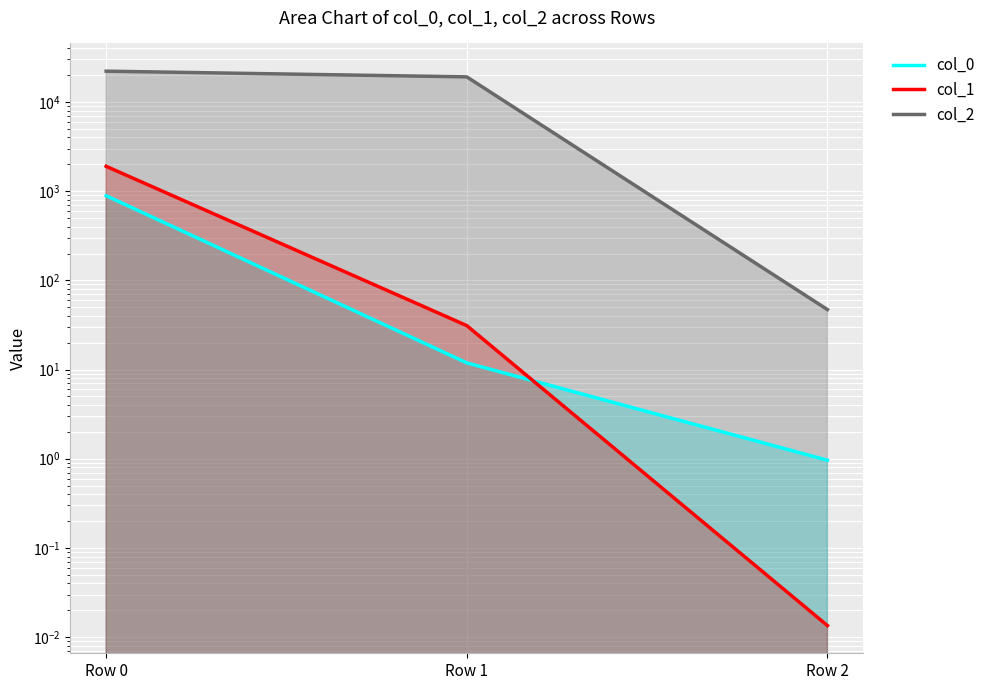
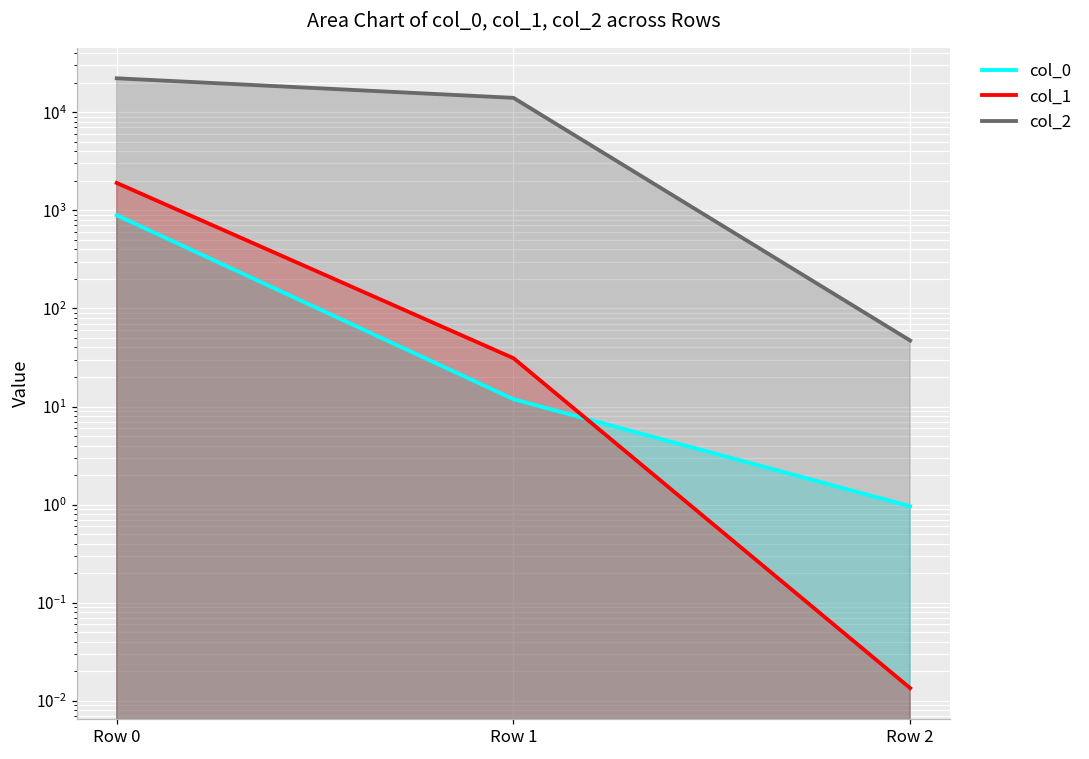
col_2, Row 1: 19000 -> 14000
